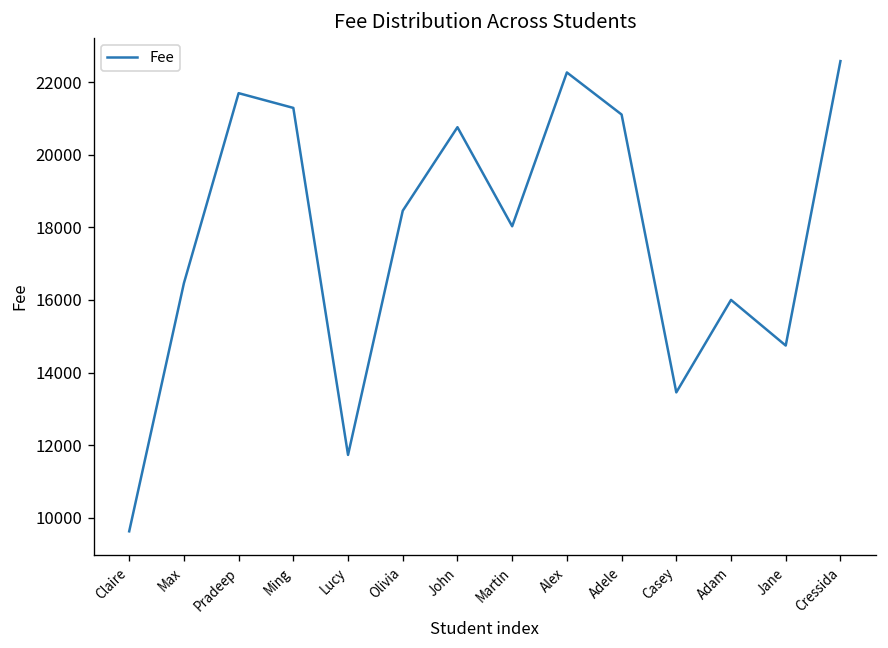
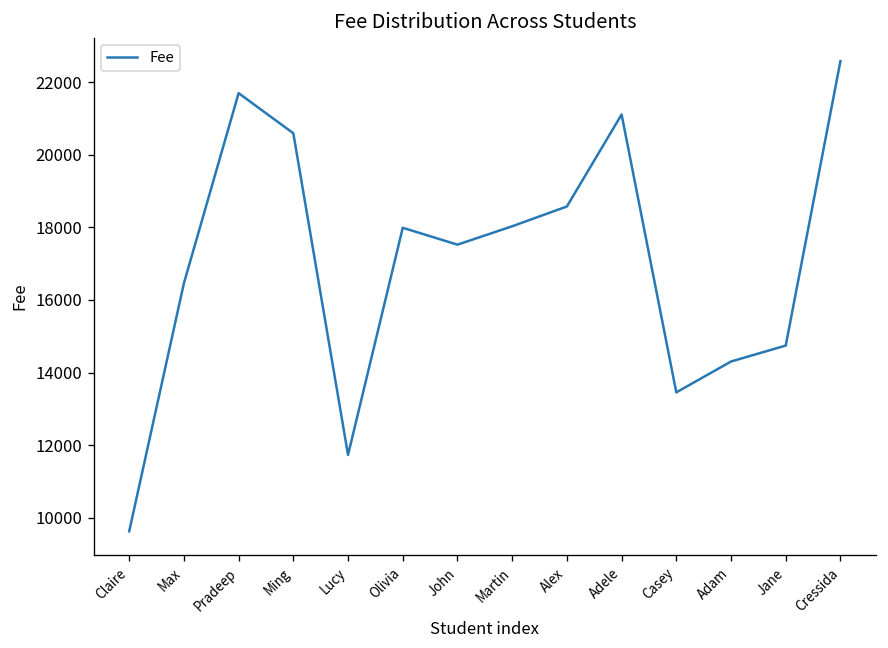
Ming: 21300 -> 20600
Olivia: 18500 -> 18000
John: 20800 -> 17500
Alex: 22300 -> 18600
Adam: 16000 -> 14300
